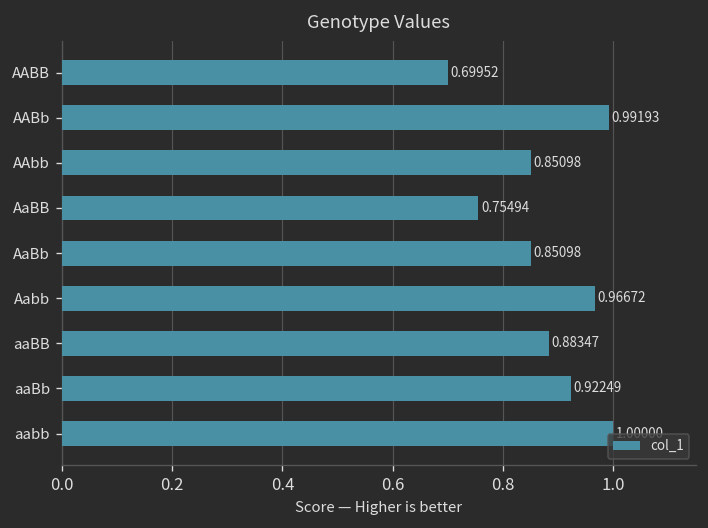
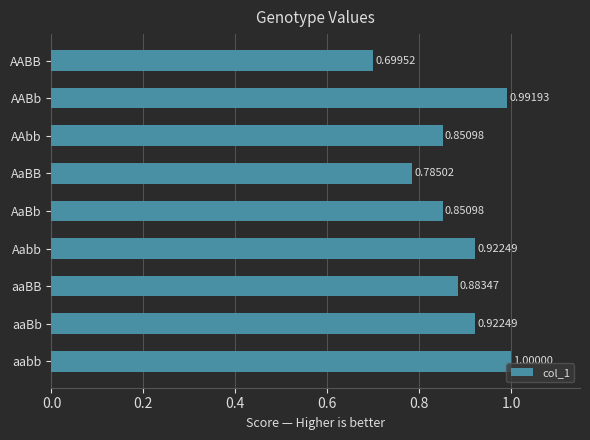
AaBB: 0.75494 -> 0.78502
Aabb: 0.96672 -> 0.92249
